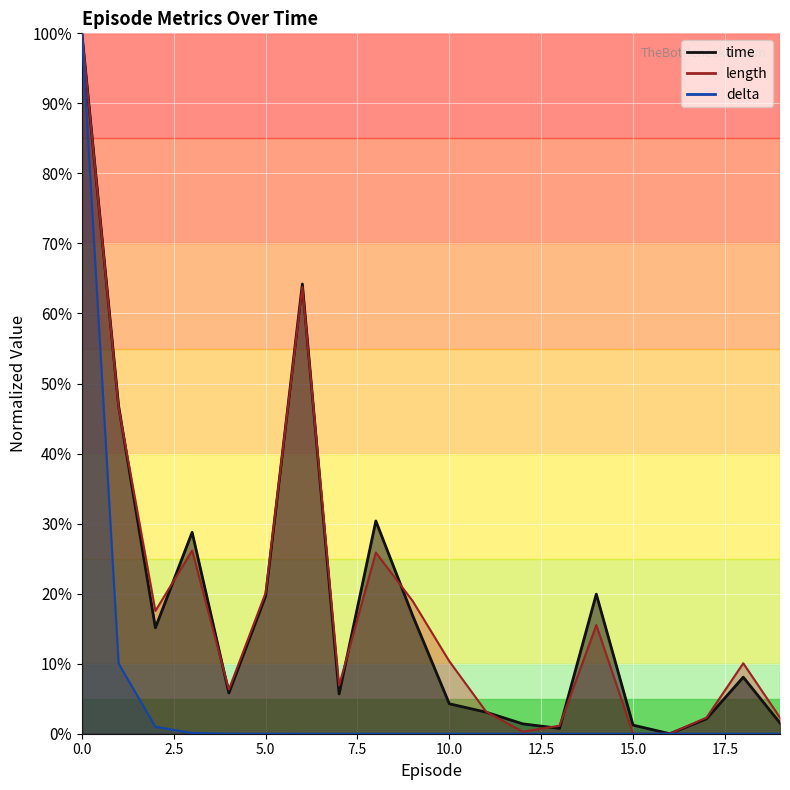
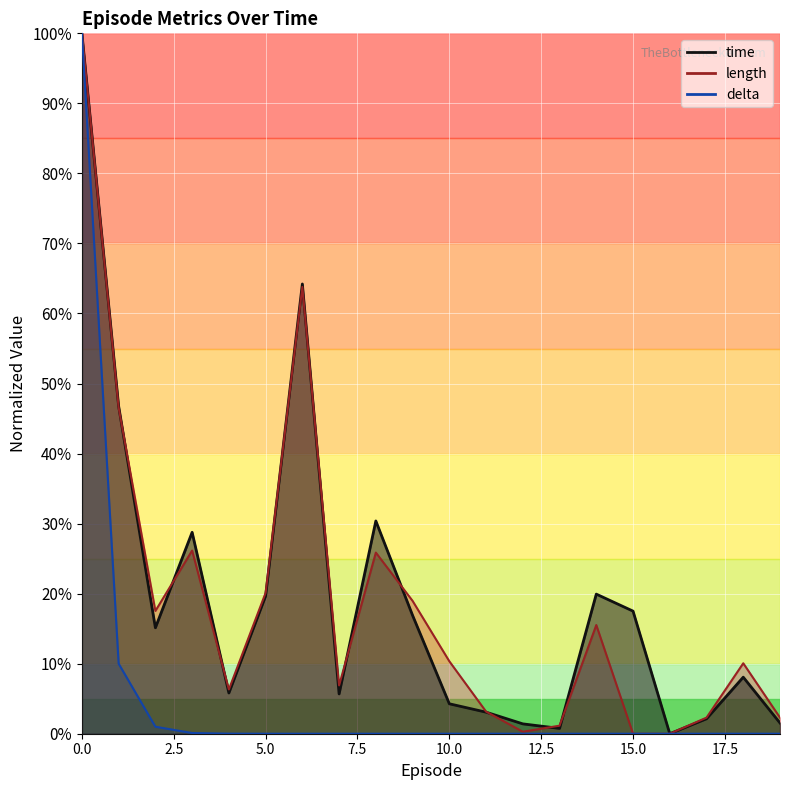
time, 15.0: 1% -> 18%
